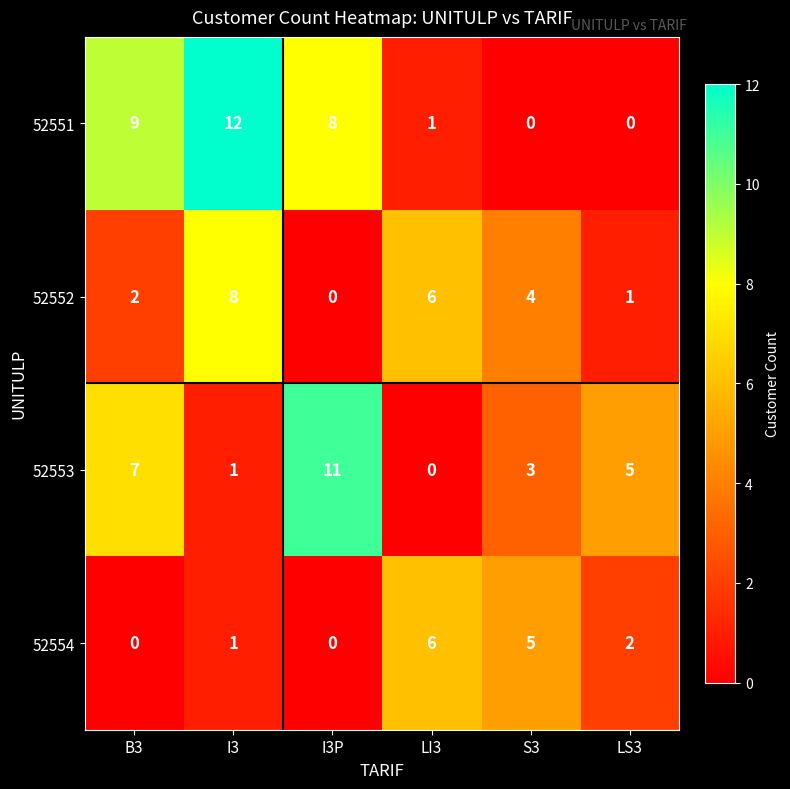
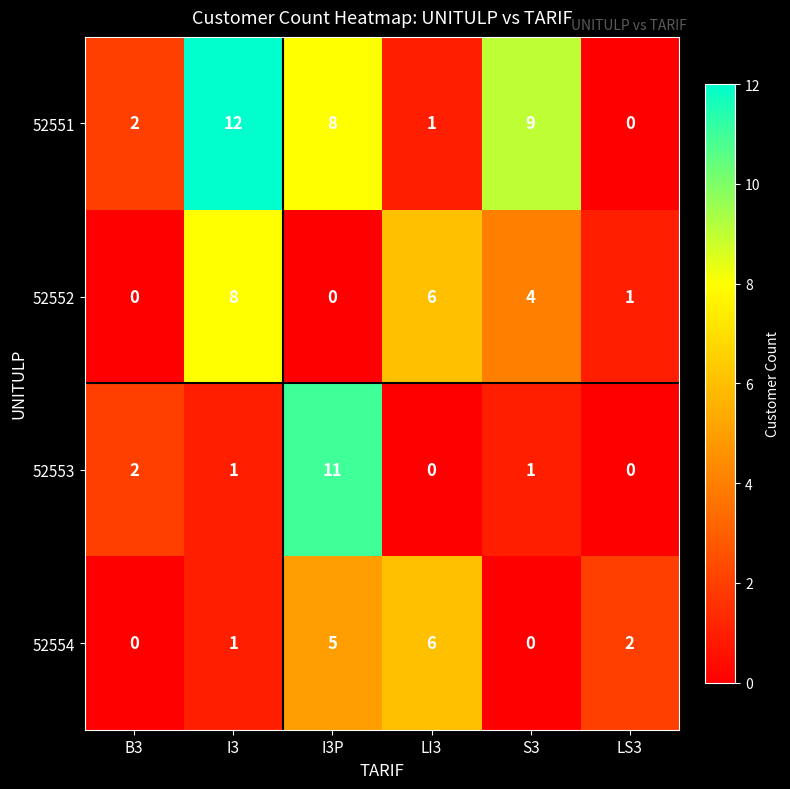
52551, B3: 9 -> 2
52551, S3: 0 -> 9
52552, B3: 2 -> 0
52553, B3: 7 -> 2
52553, S3: 3 -> 1
52553, LS3: 5 -> 0
52554, I3P: 0 -> 5
52554, S3: 5 -> 0
